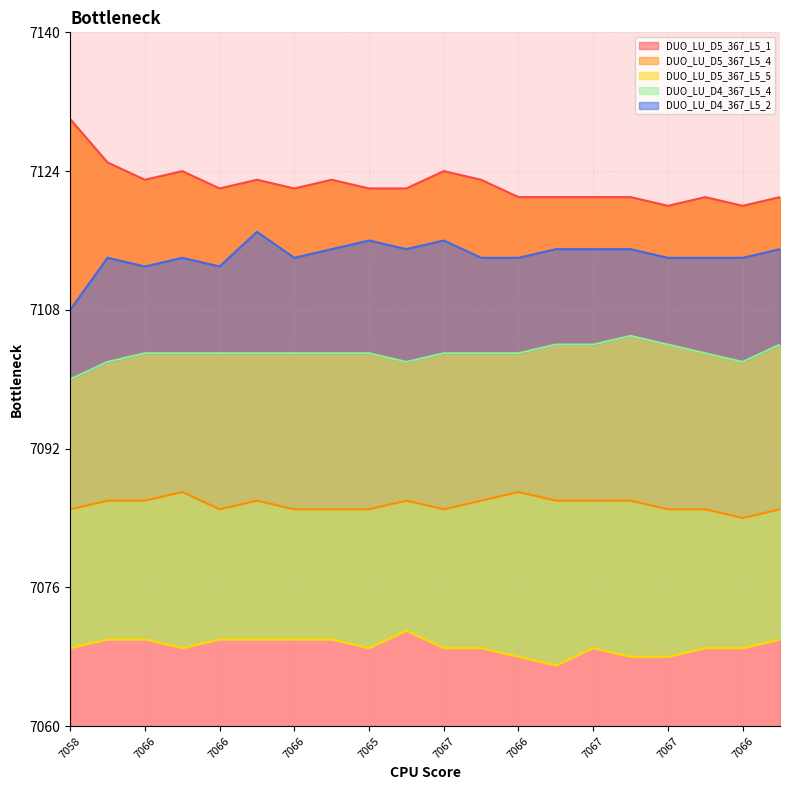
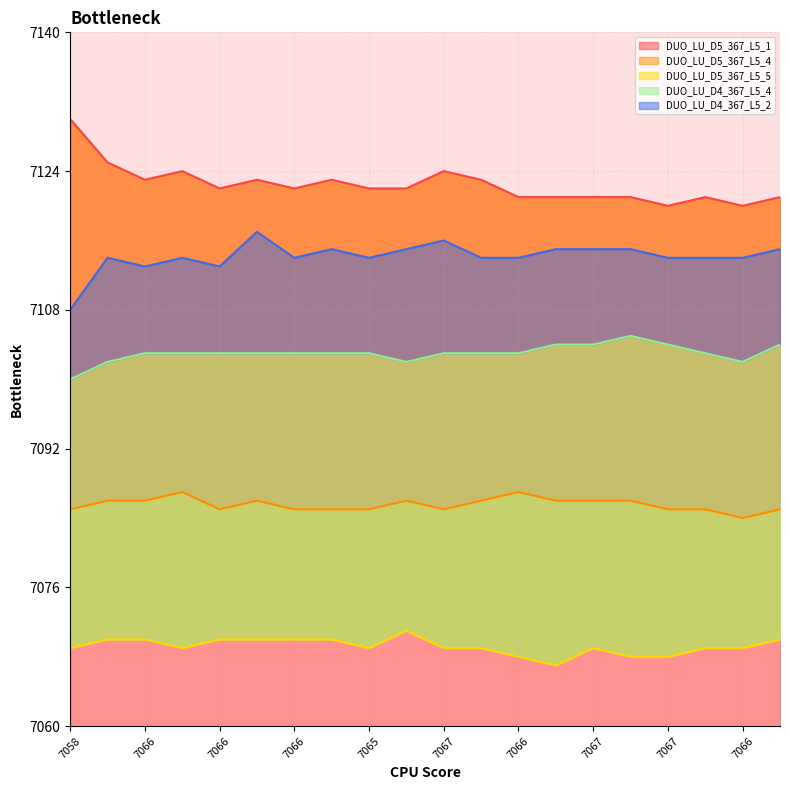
DUO_LU_D4_367_L5_2, 7065: 7116 -> 7114
